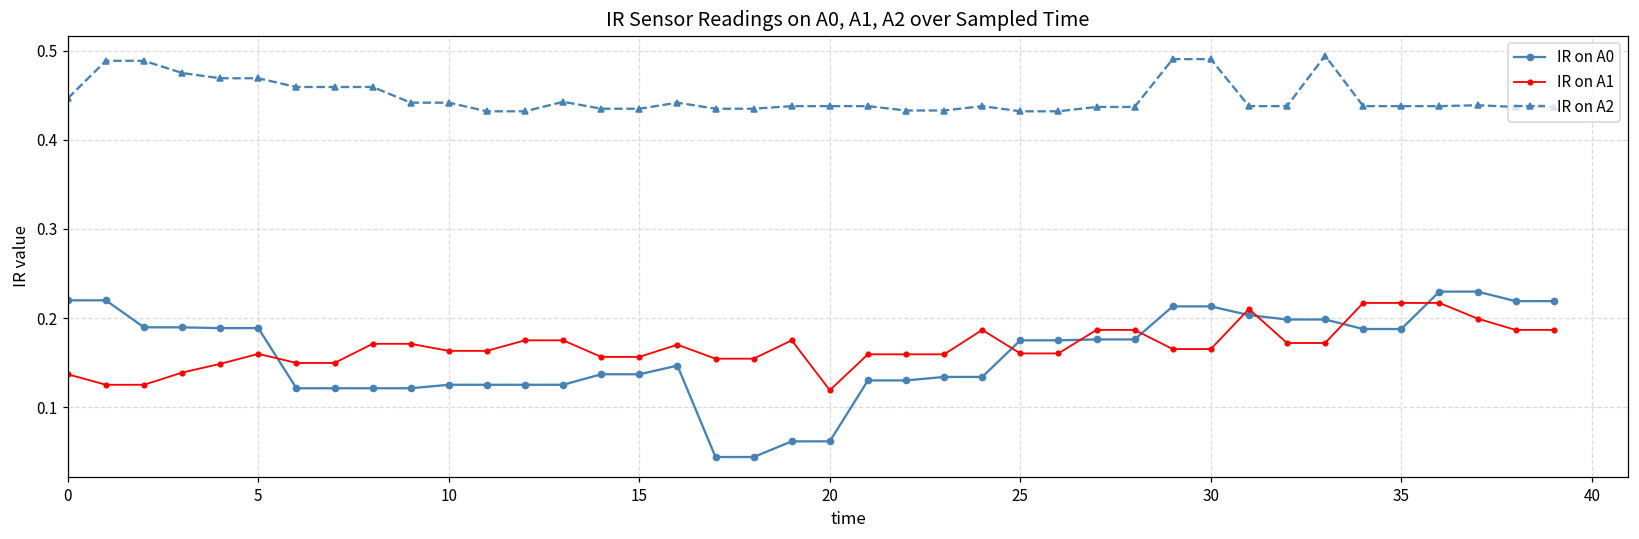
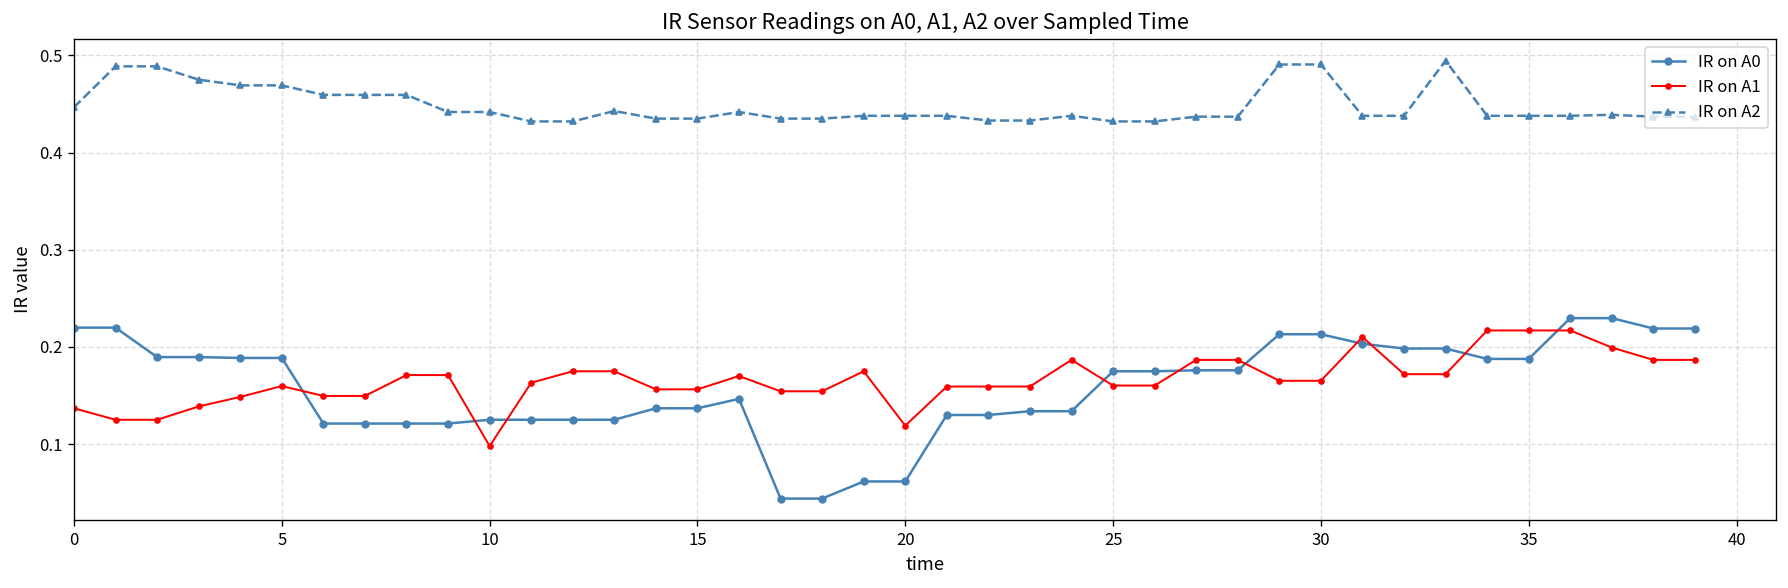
IR on A1, 10: 0.16 -> 0.10
